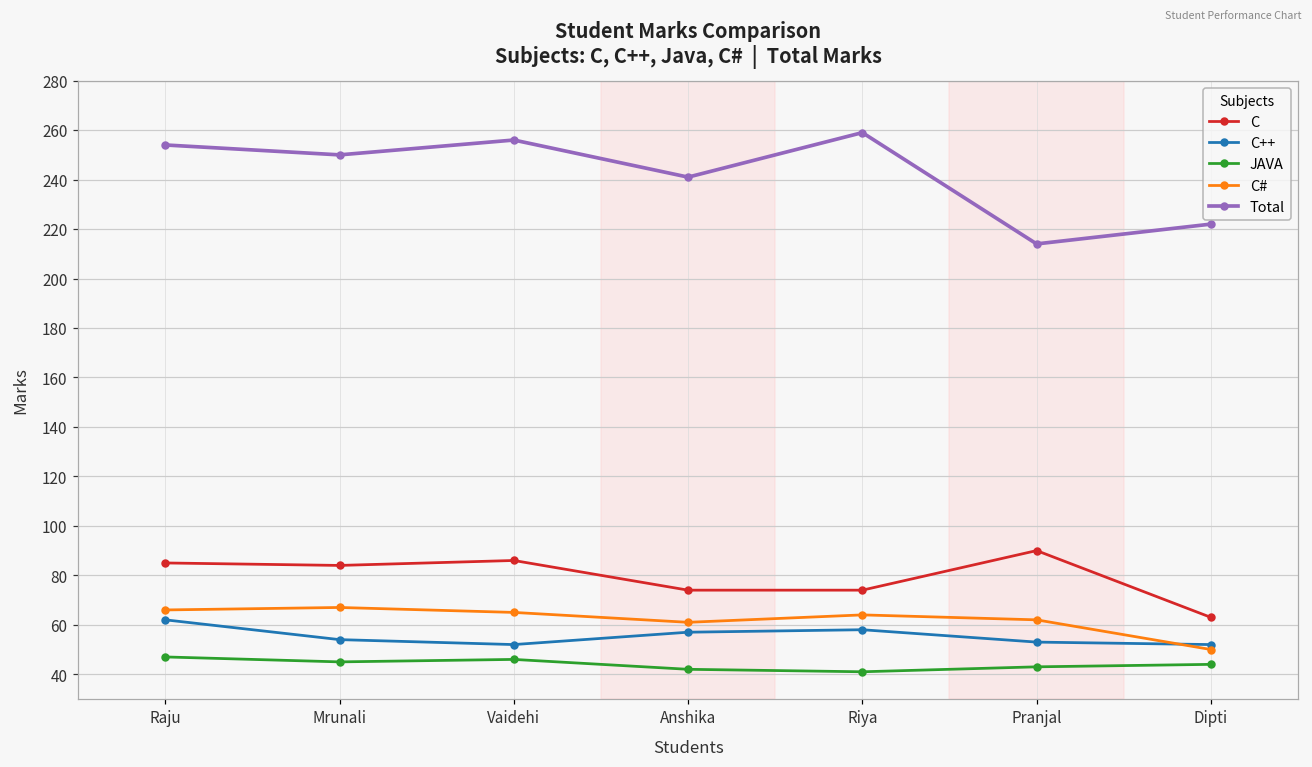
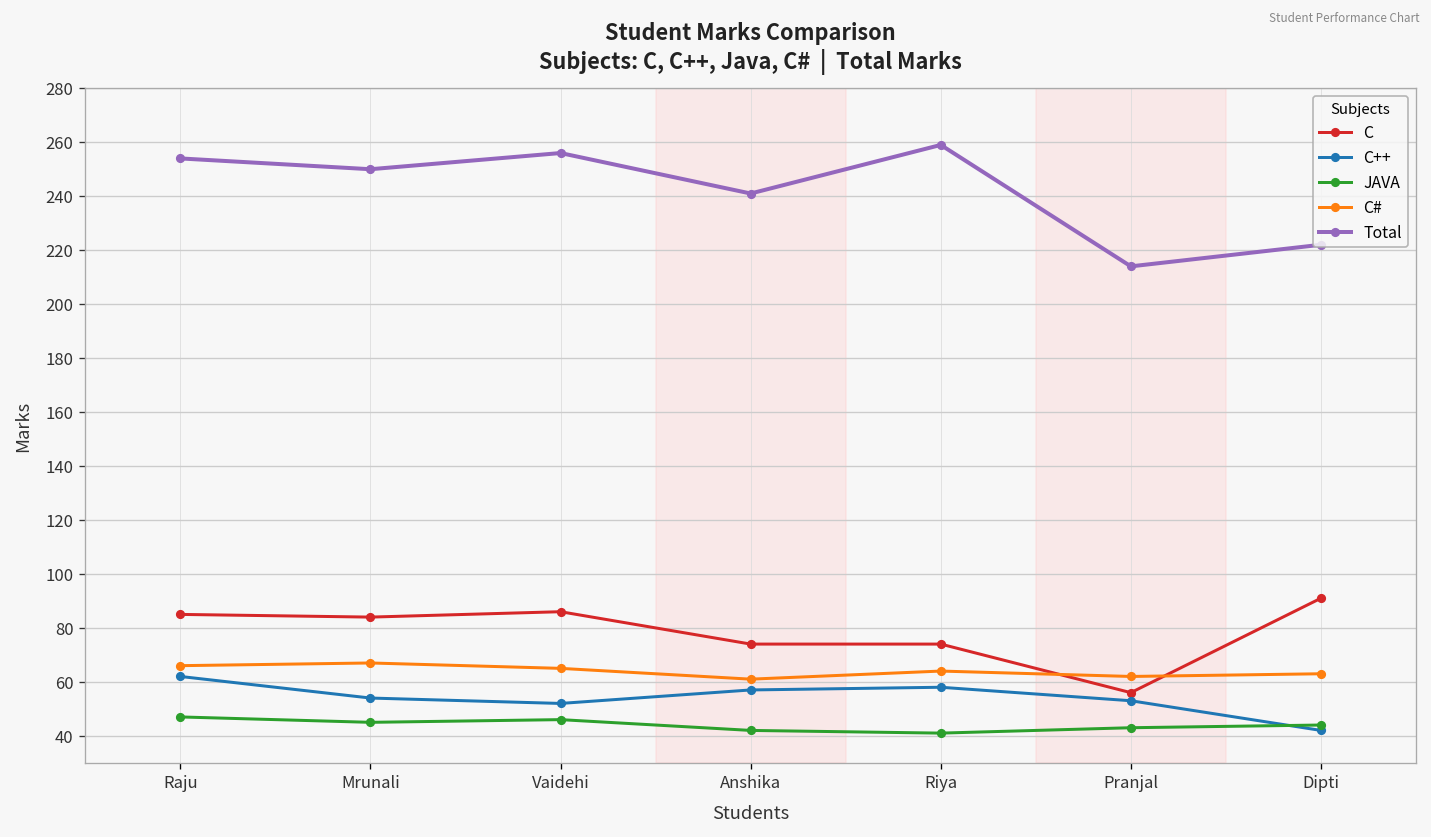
C, Pranjal: 90 -> 56
C, Dipti: 63 -> 91
C++, Dipti: 52 -> 42
C#, Dipti: 50 -> 63
